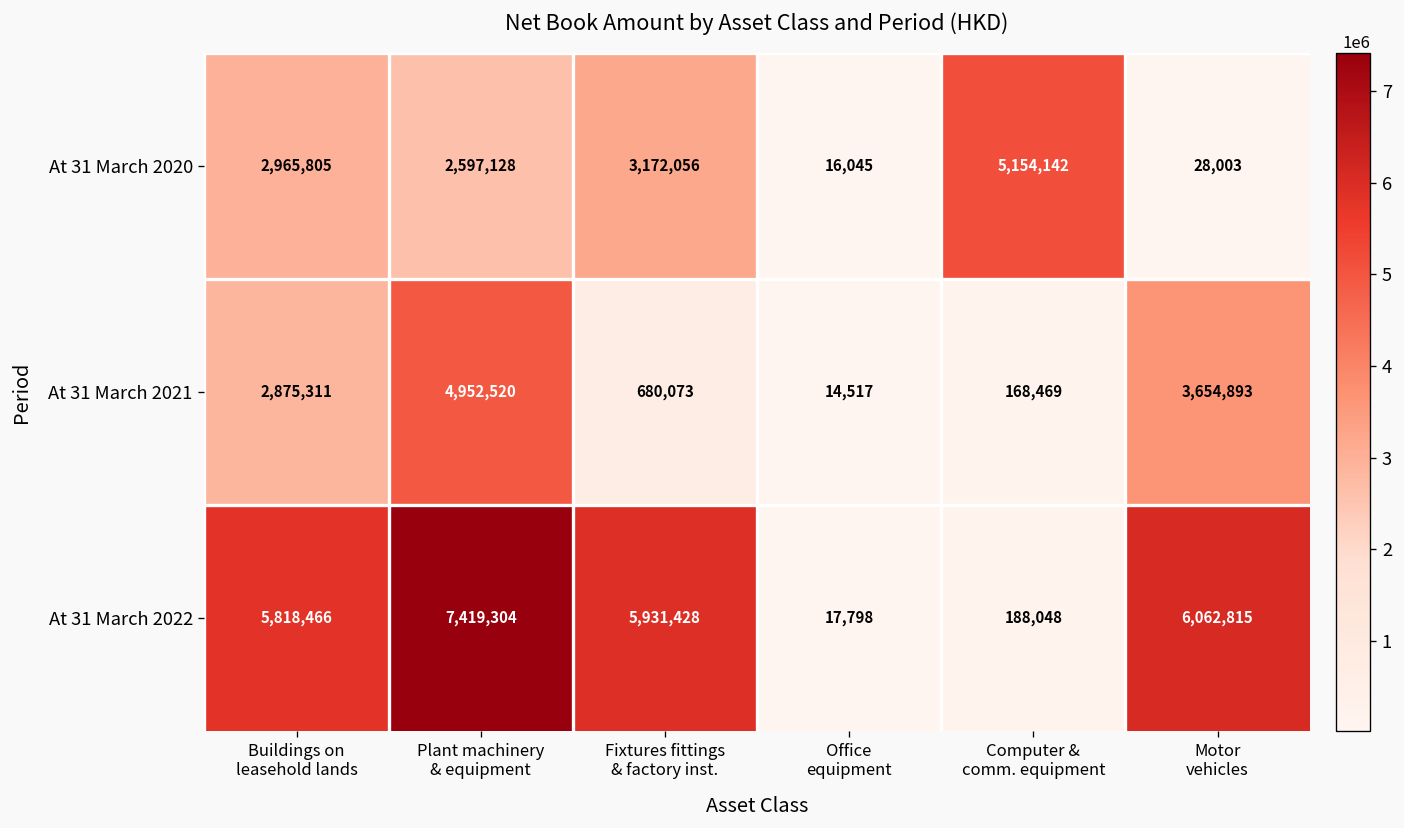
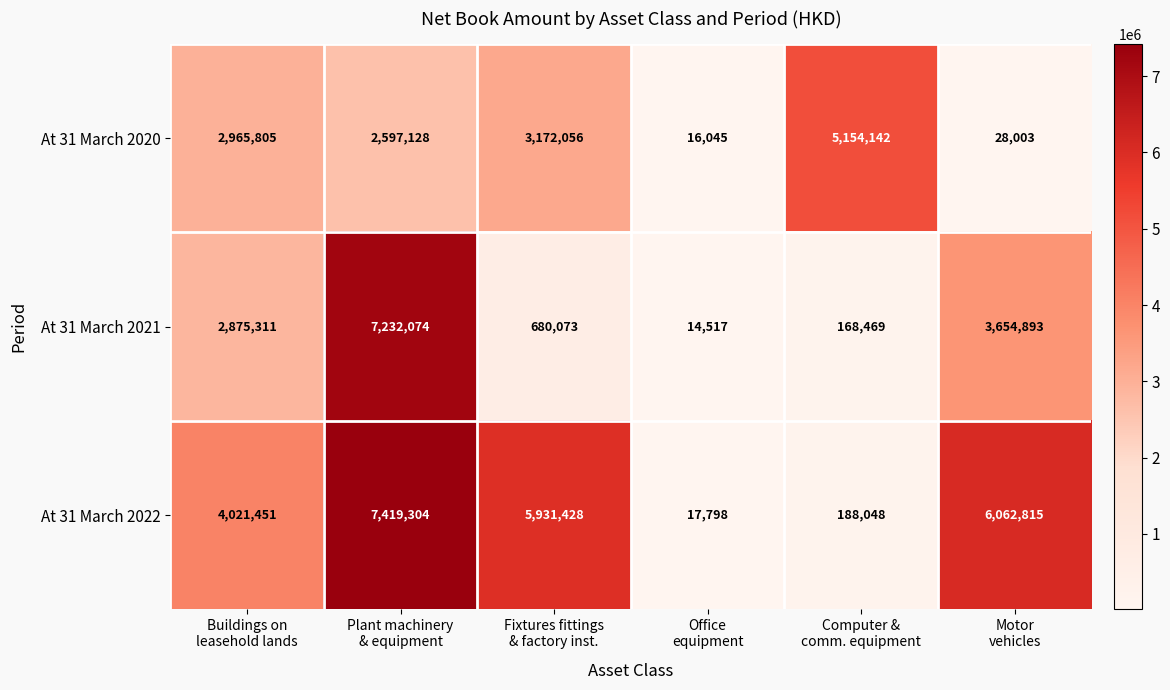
At 31 March 2021, Plant machinery & equipment: 4,952,520 -> 7,232,074
At 31 March 2022, Buildings on leasehold lands: 5,818,466 -> 4,021,451
